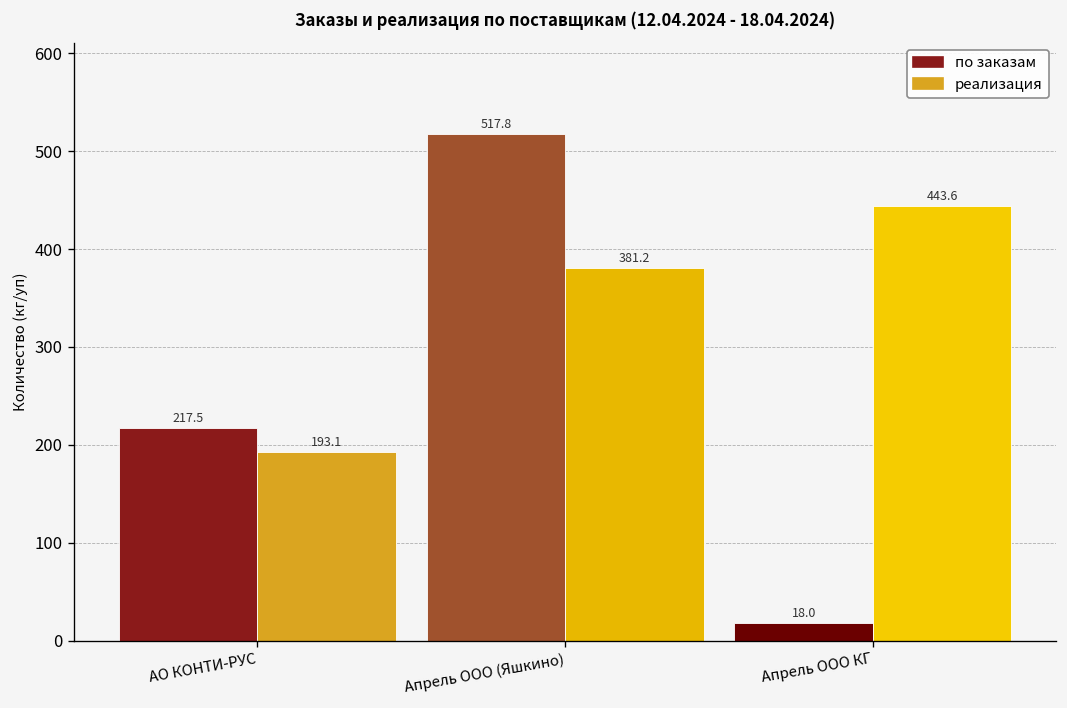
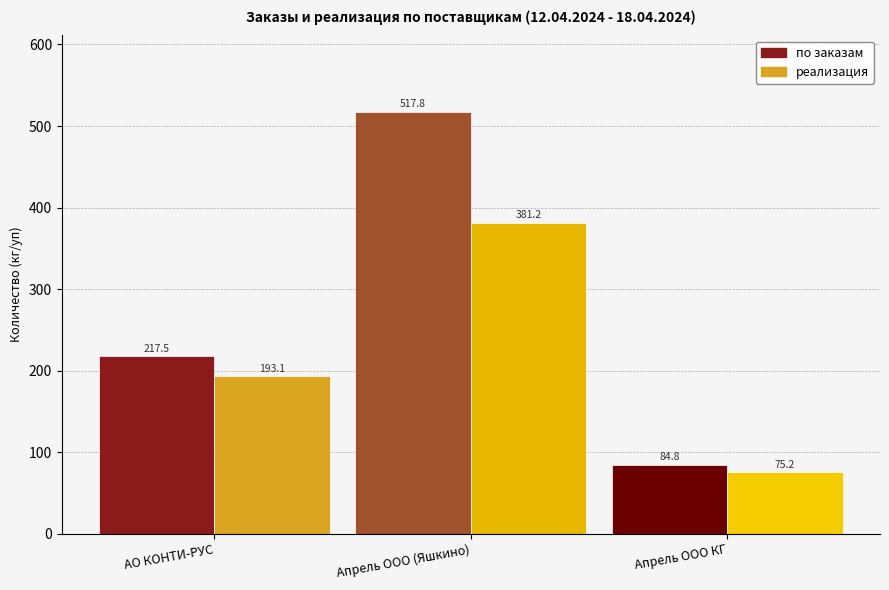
по заказам, Апрель ООО КГ: 18.0 -> 84.8
реализация, Апрель ООО КГ: 443.6 -> 75.2
